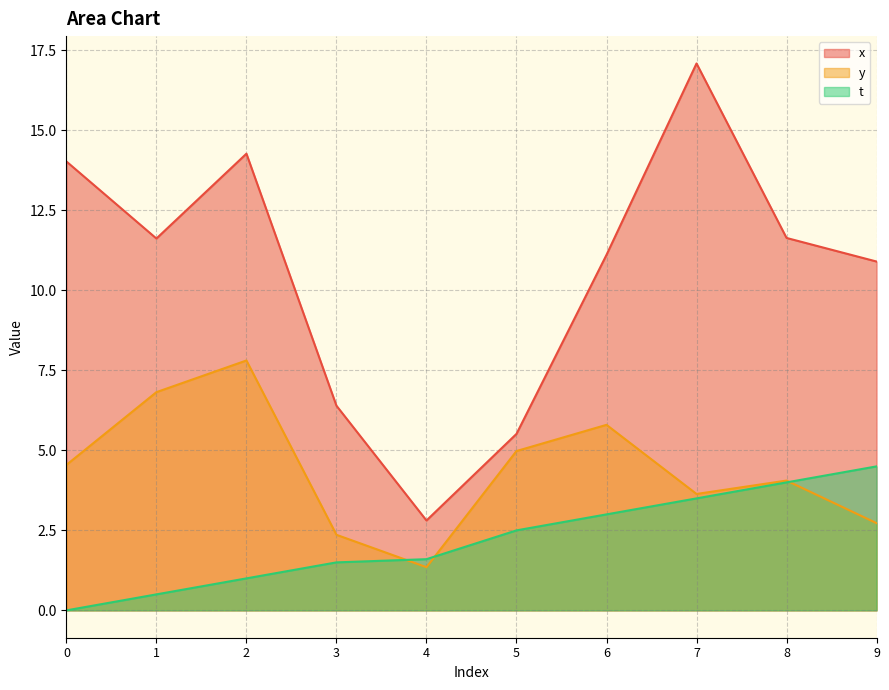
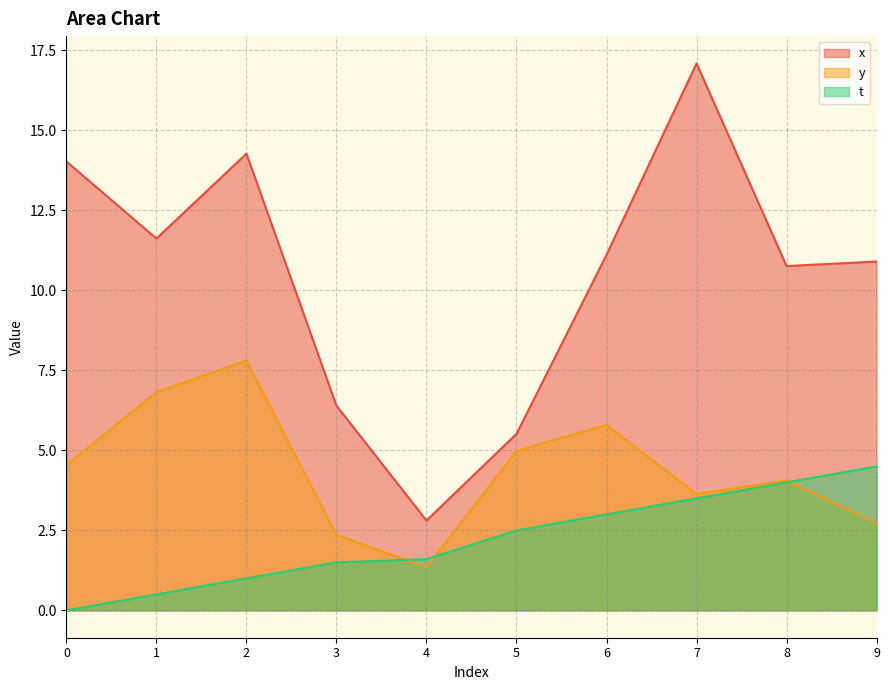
x, 8: 11.6 -> 10.8
